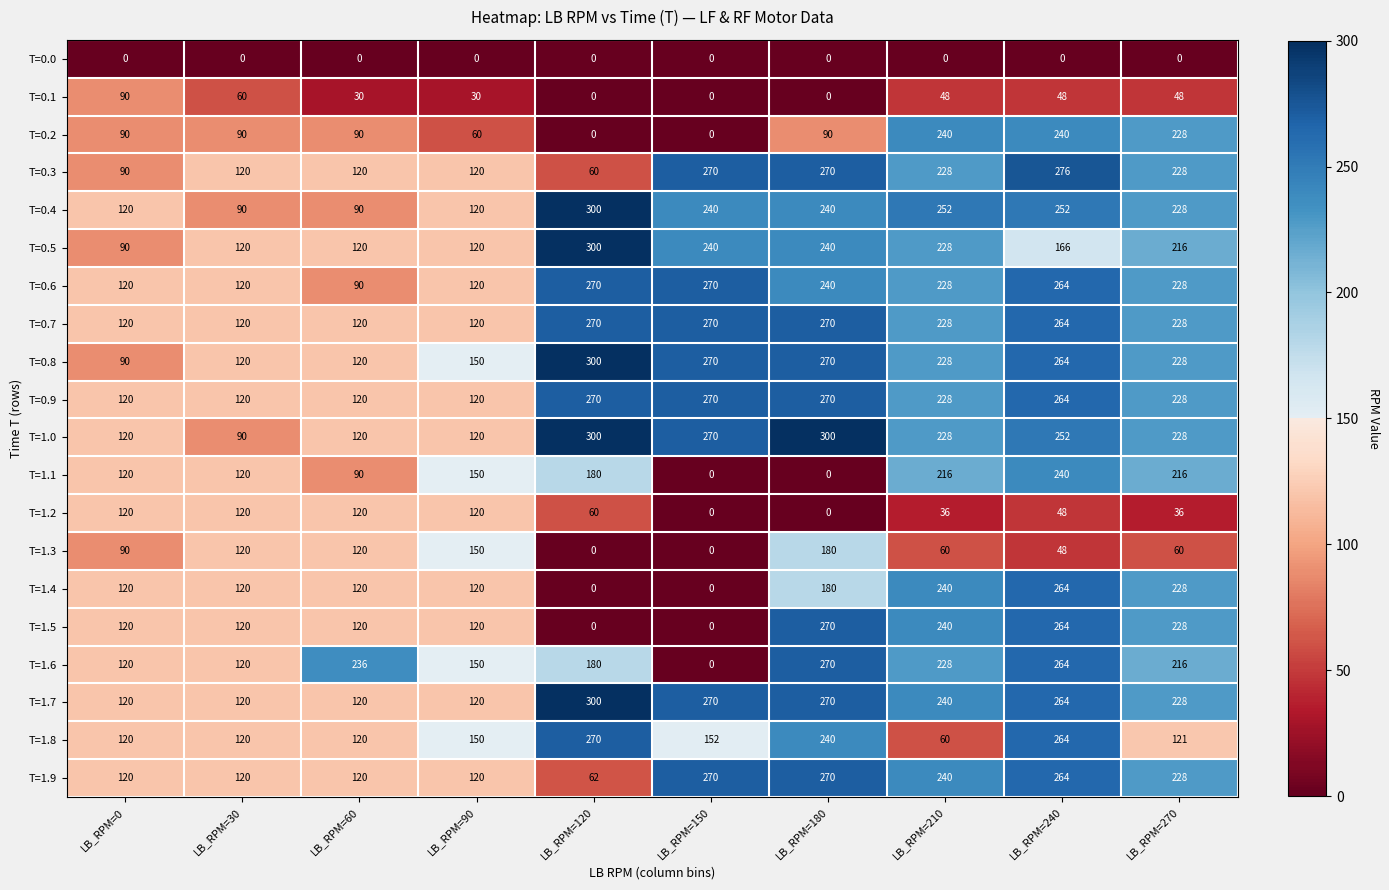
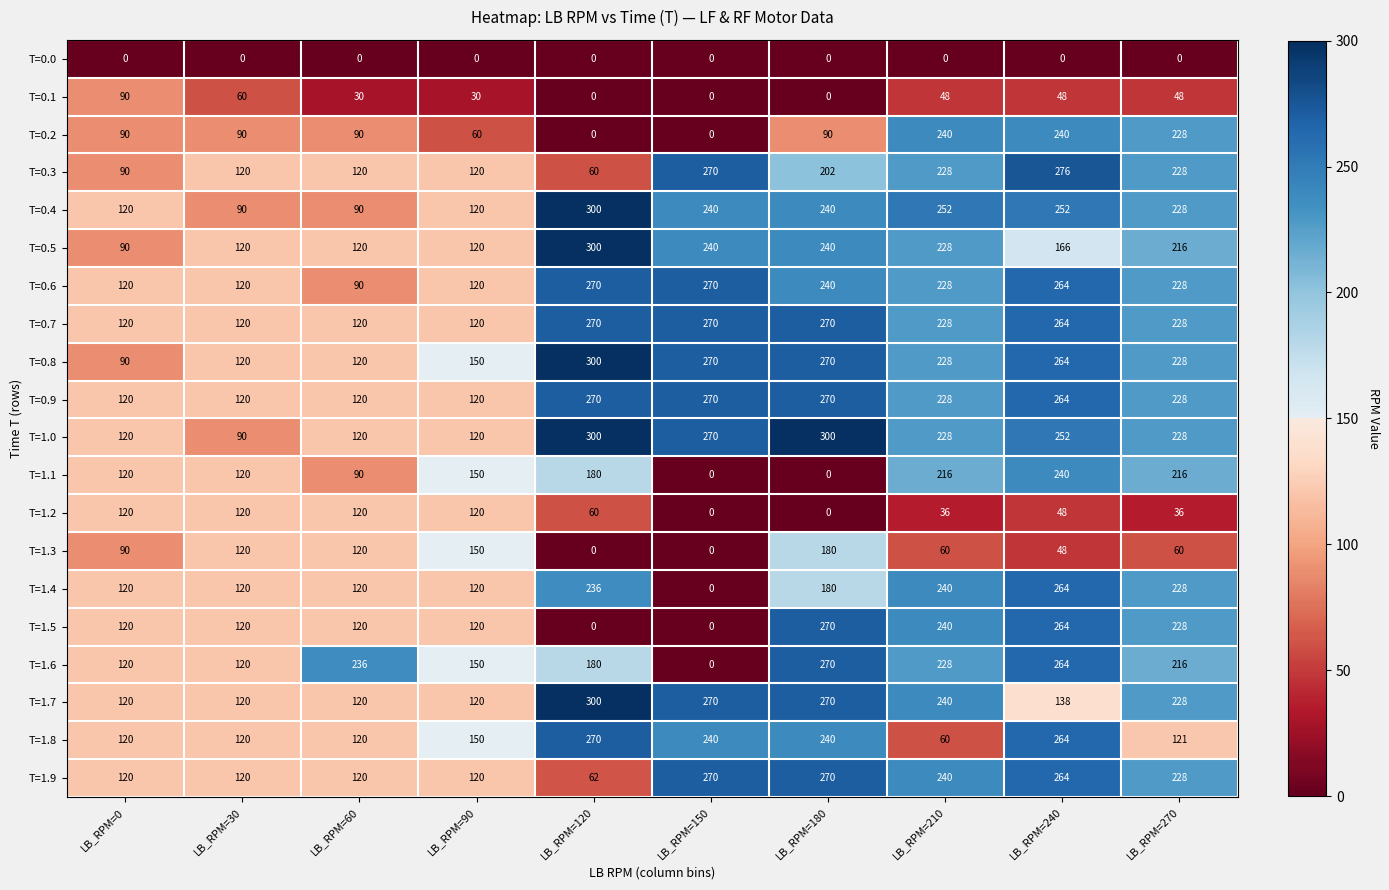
T=0.3, LB_RPM=180: 270 -> 202
T=1.4, LB_RPM=120: 0 -> 236
T=1.7, LB_RPM=240: 264 -> 138
T=1.8, LB_RPM=150: 152 -> 240
